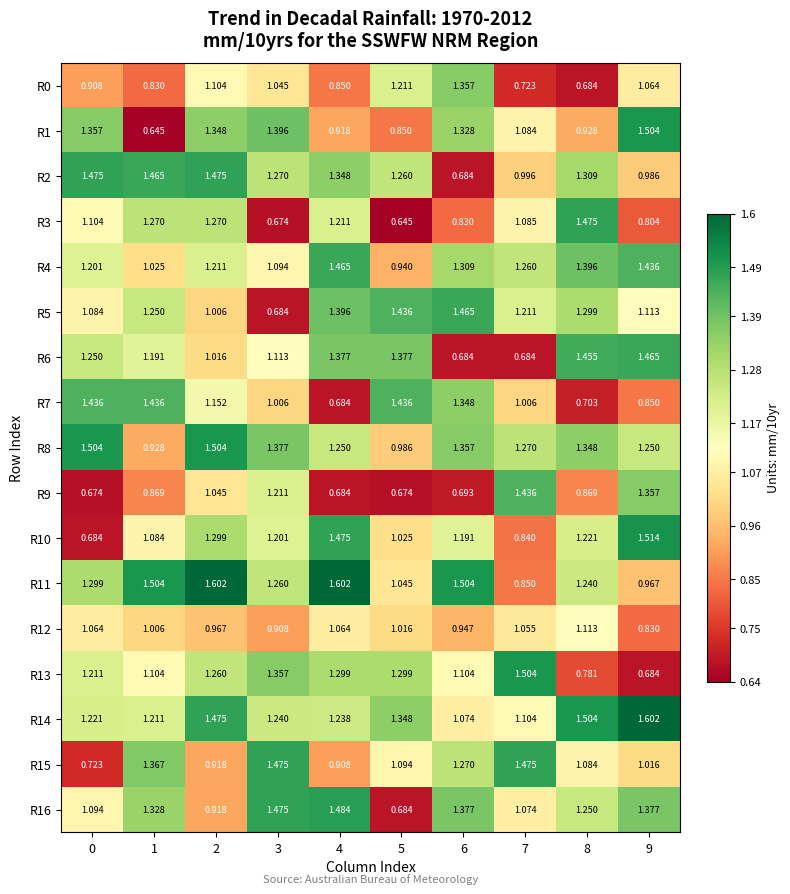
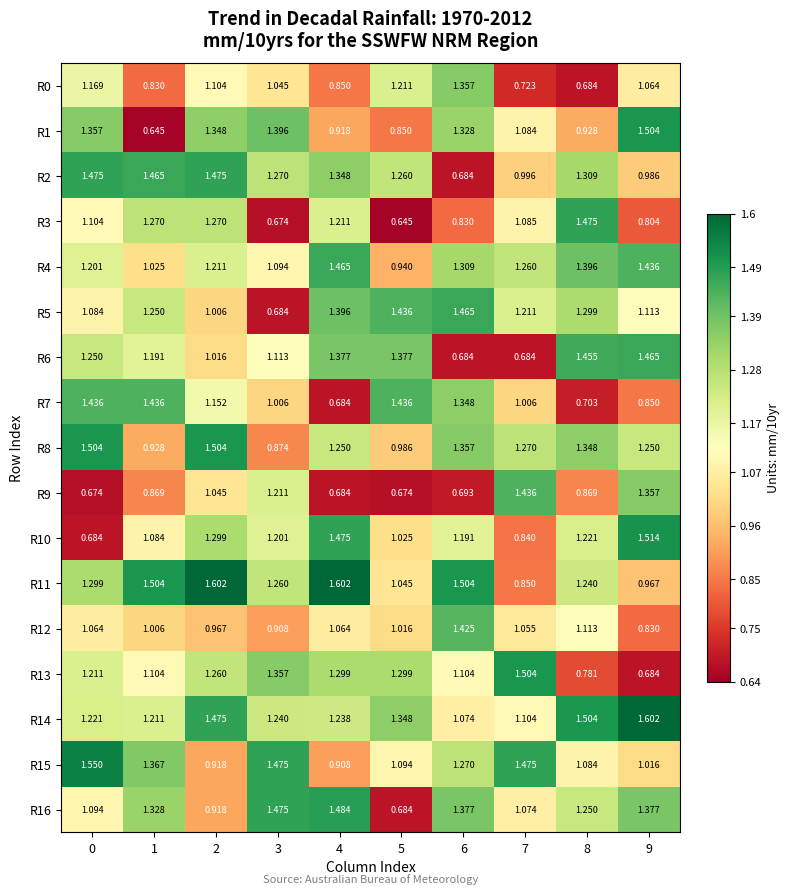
R0, 0: 0.908 -> 1.169
R8, 3: 1.377 -> 0.874
R12, 6: 0.947 -> 1.425
R15, 0: 0.723 -> 1.550
